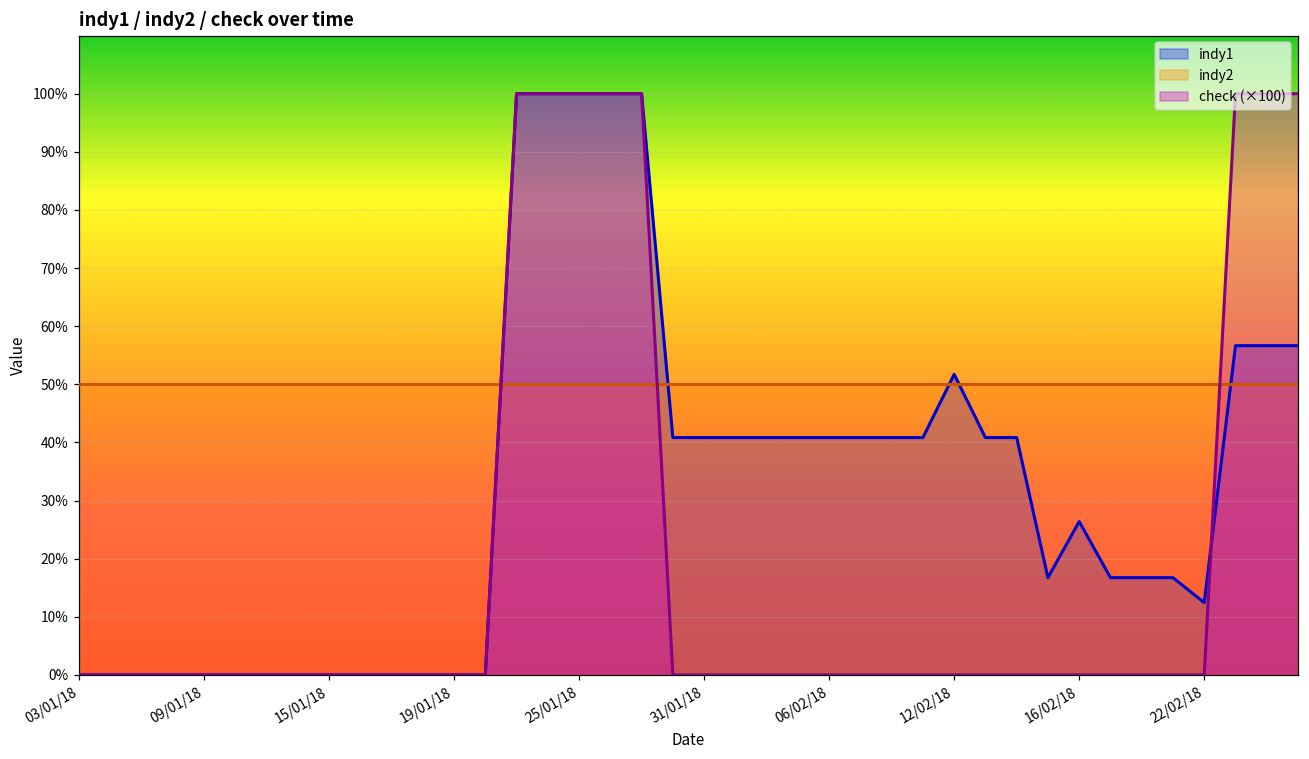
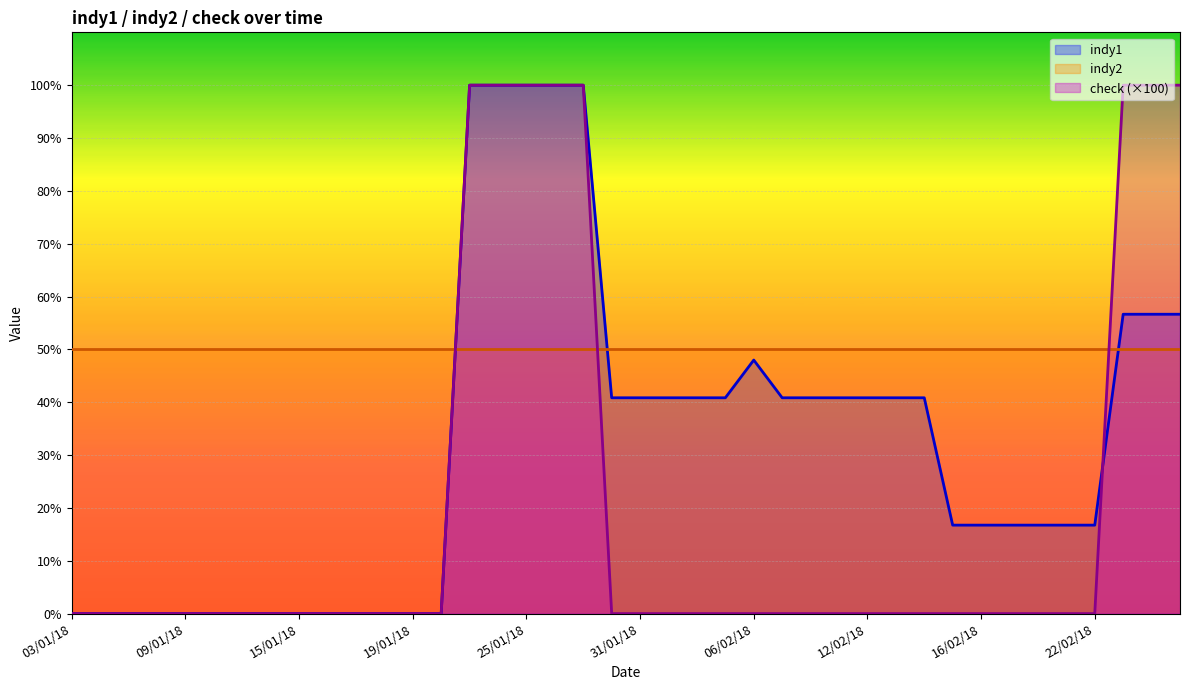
indy1, 06/02/18: 41% -> 48%
indy1, 12/02/18: 52% -> 41%
indy1, 16/02/18: 26% -> 17%
indy1, 22/02/18: 12% -> 17%
